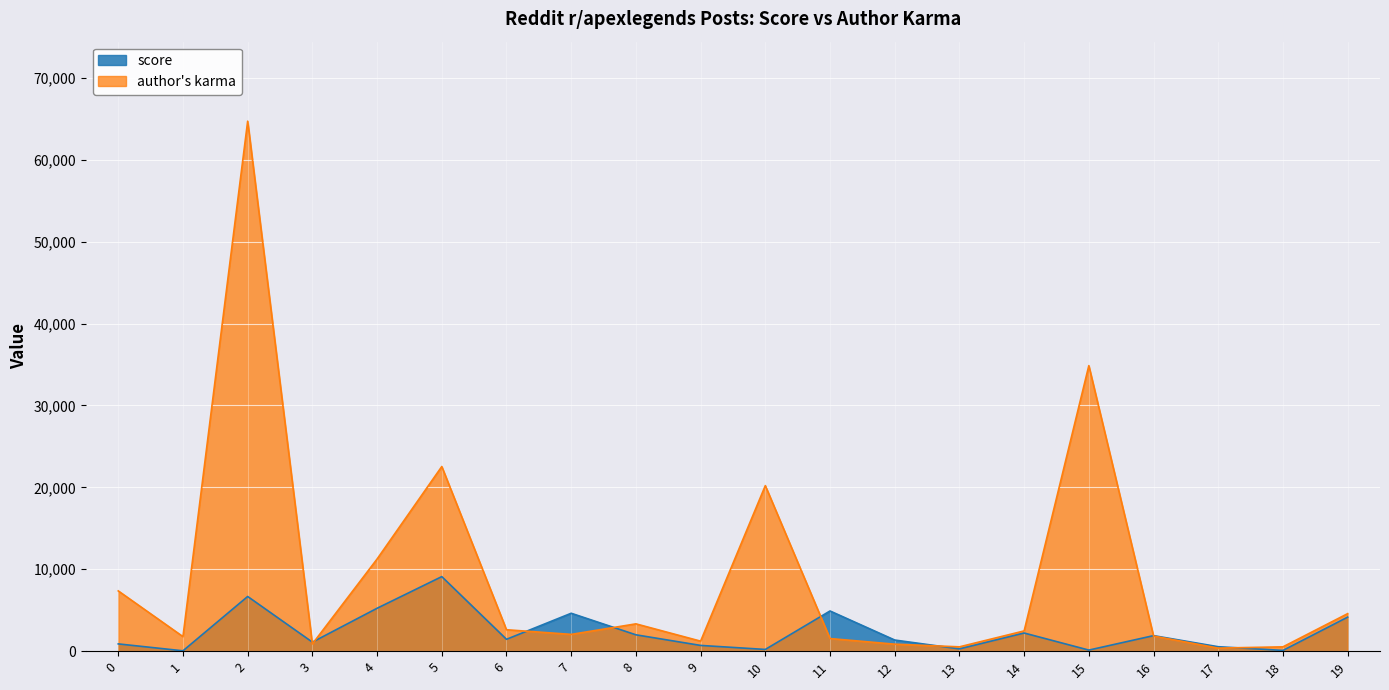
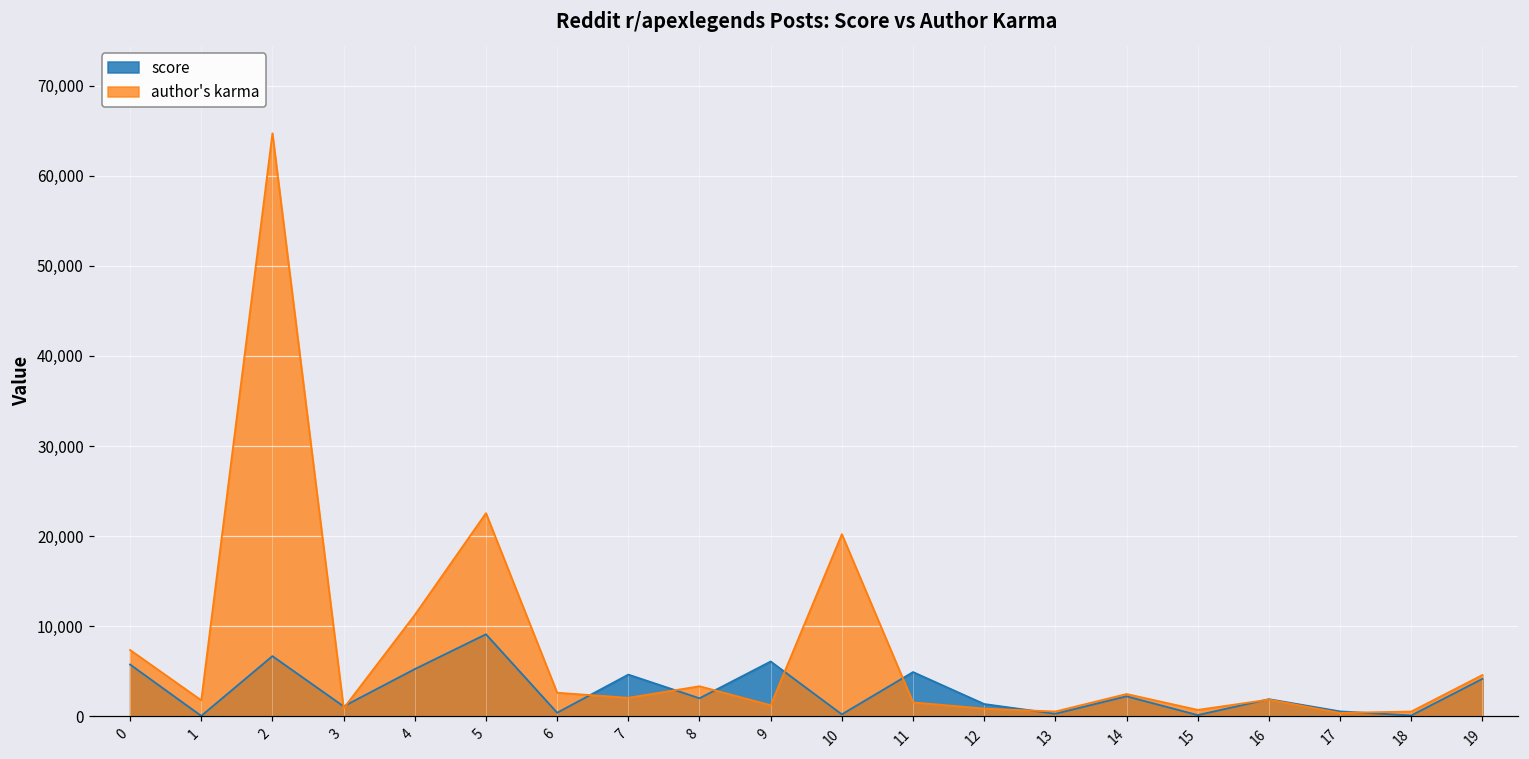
score, 0: 1,000 -> 6,000
score, 6: 1,000 -> 0
score, 9: 1,000 -> 6,000
author's karma, 15: 35,000 -> 1,000
